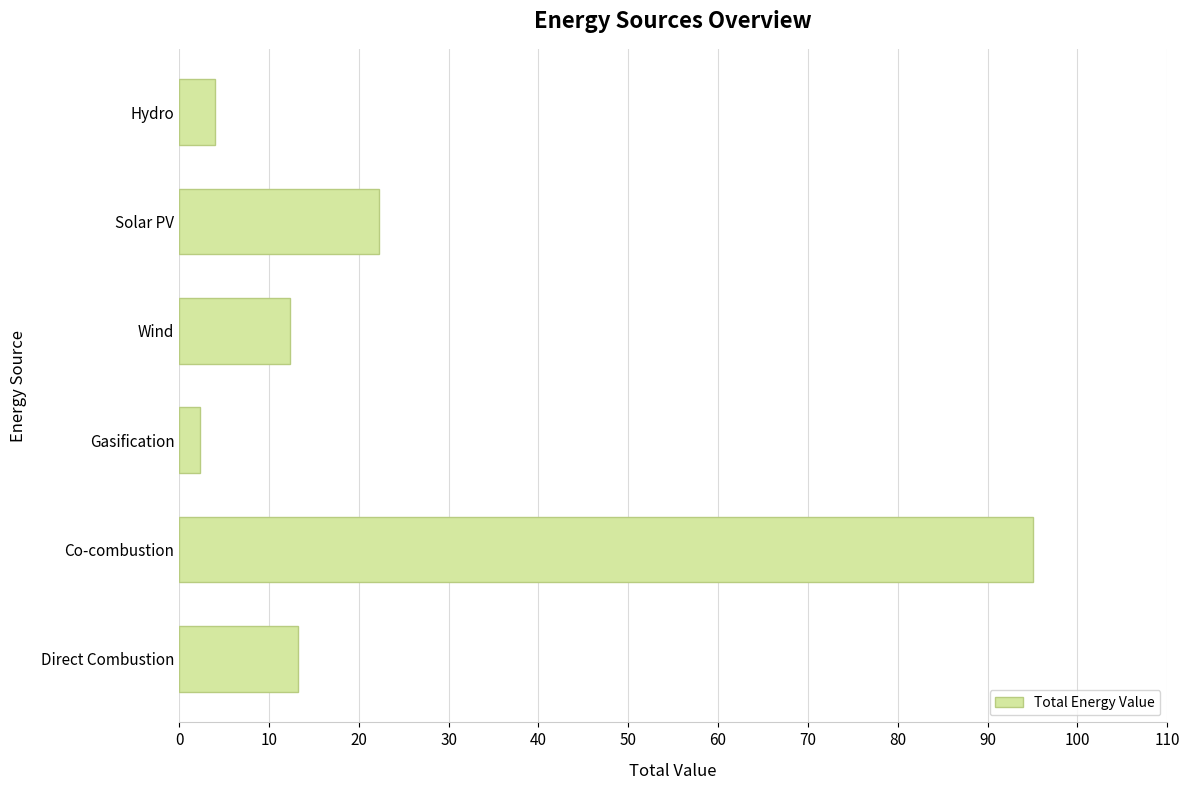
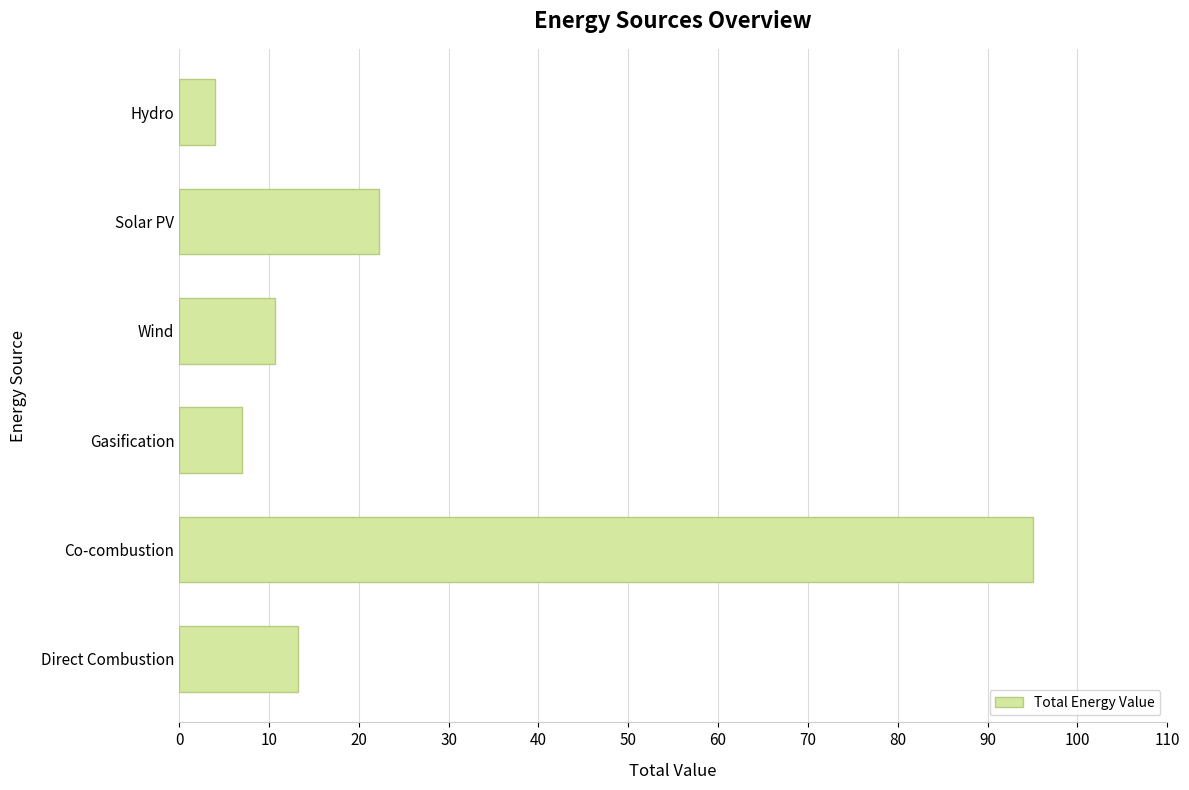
Wind: 12 -> 11
Gasification: 2 -> 7
